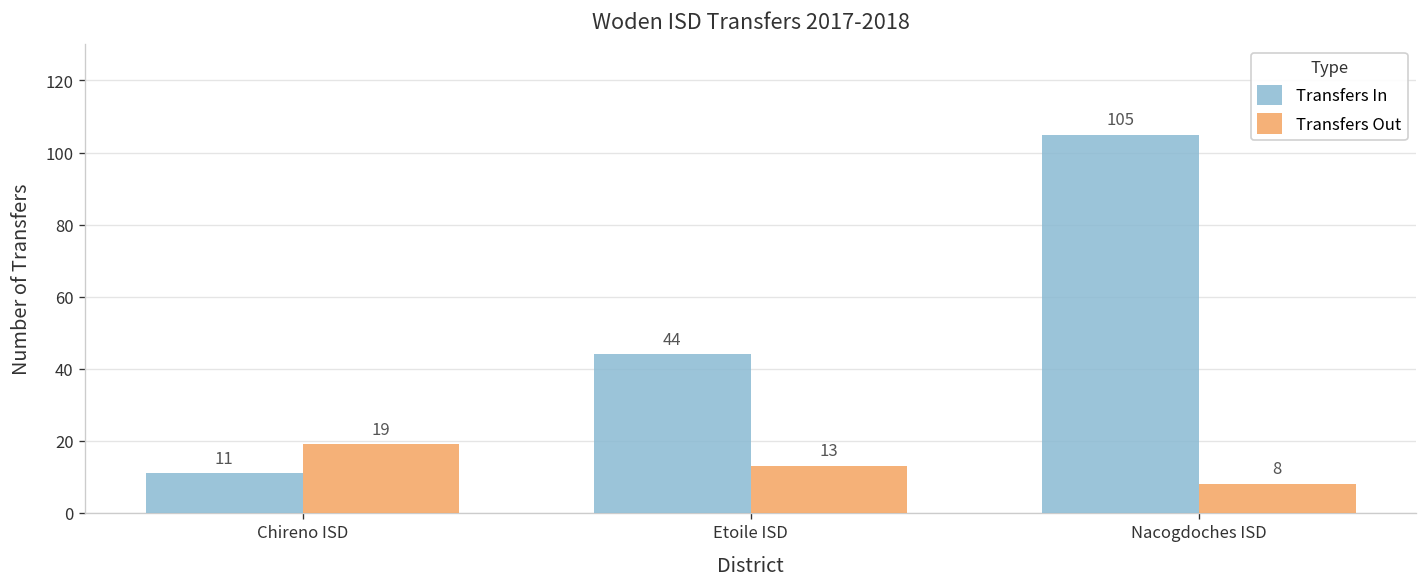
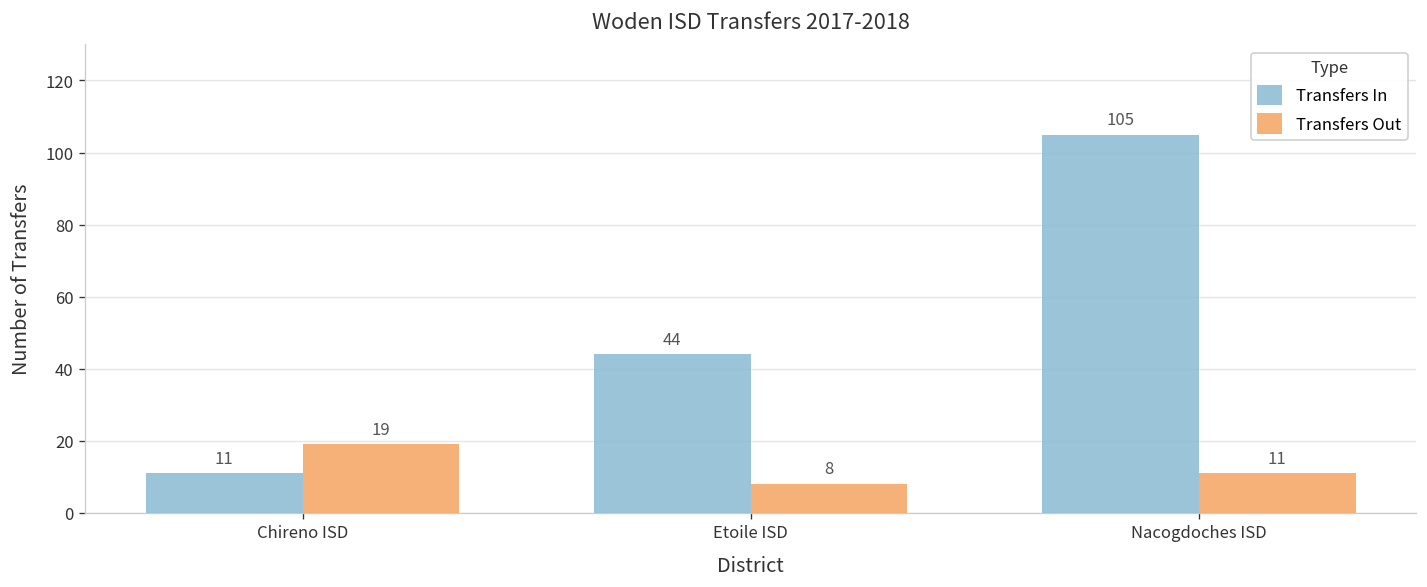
Transfers Out, Etoile ISD: 13 -> 8
Transfers Out, Nacogdoches ISD: 8 -> 11
